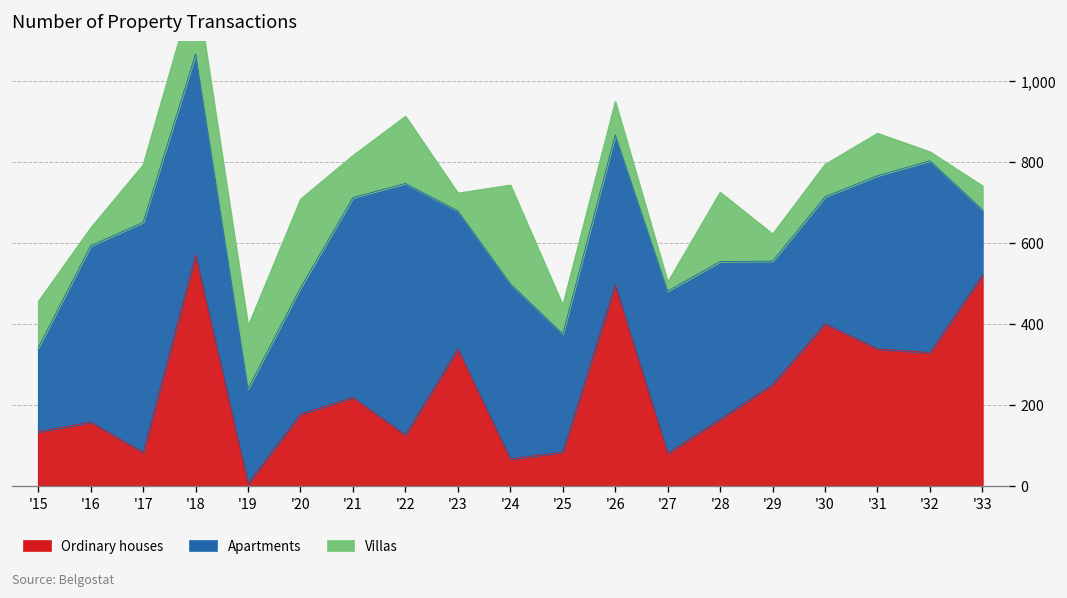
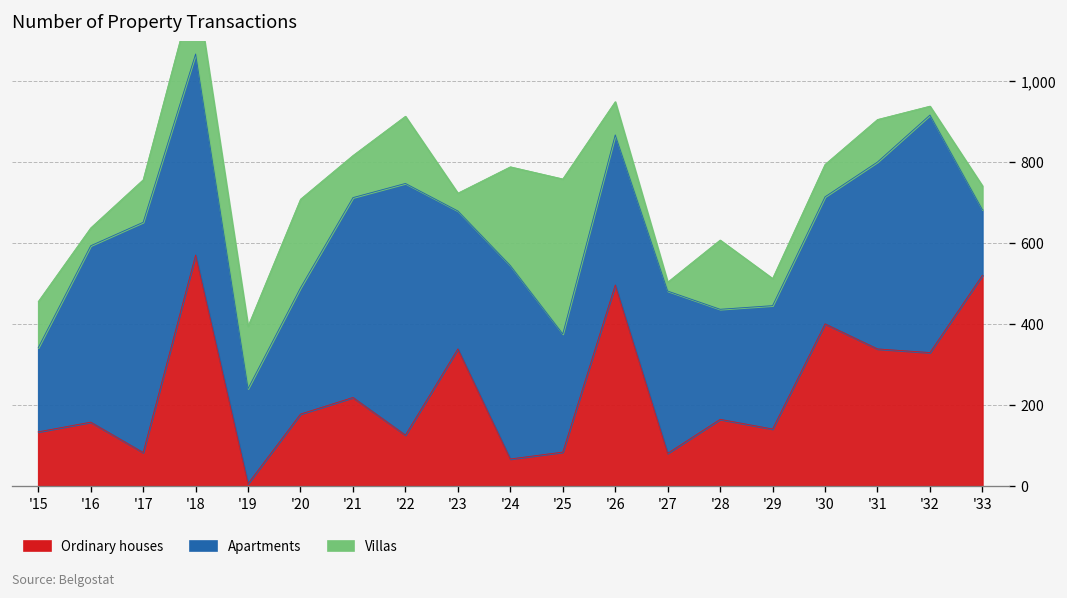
Villas, '17: 140 -> 110
Apartments, '24: 430 -> 480
Villas, '25: 70 -> 380
Apartments, '28: 390 -> 270
Ordinary houses, '29: 250 -> 140
Apartments, '31: 430 -> 460
Apartments, '32: 470 -> 590
